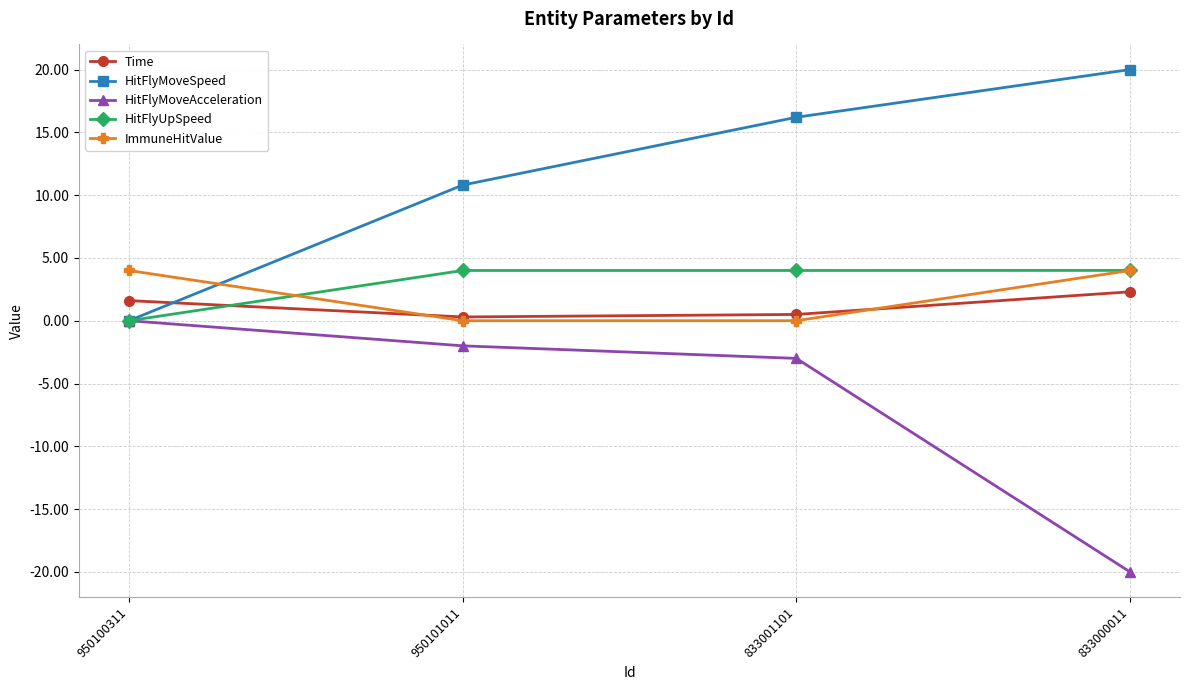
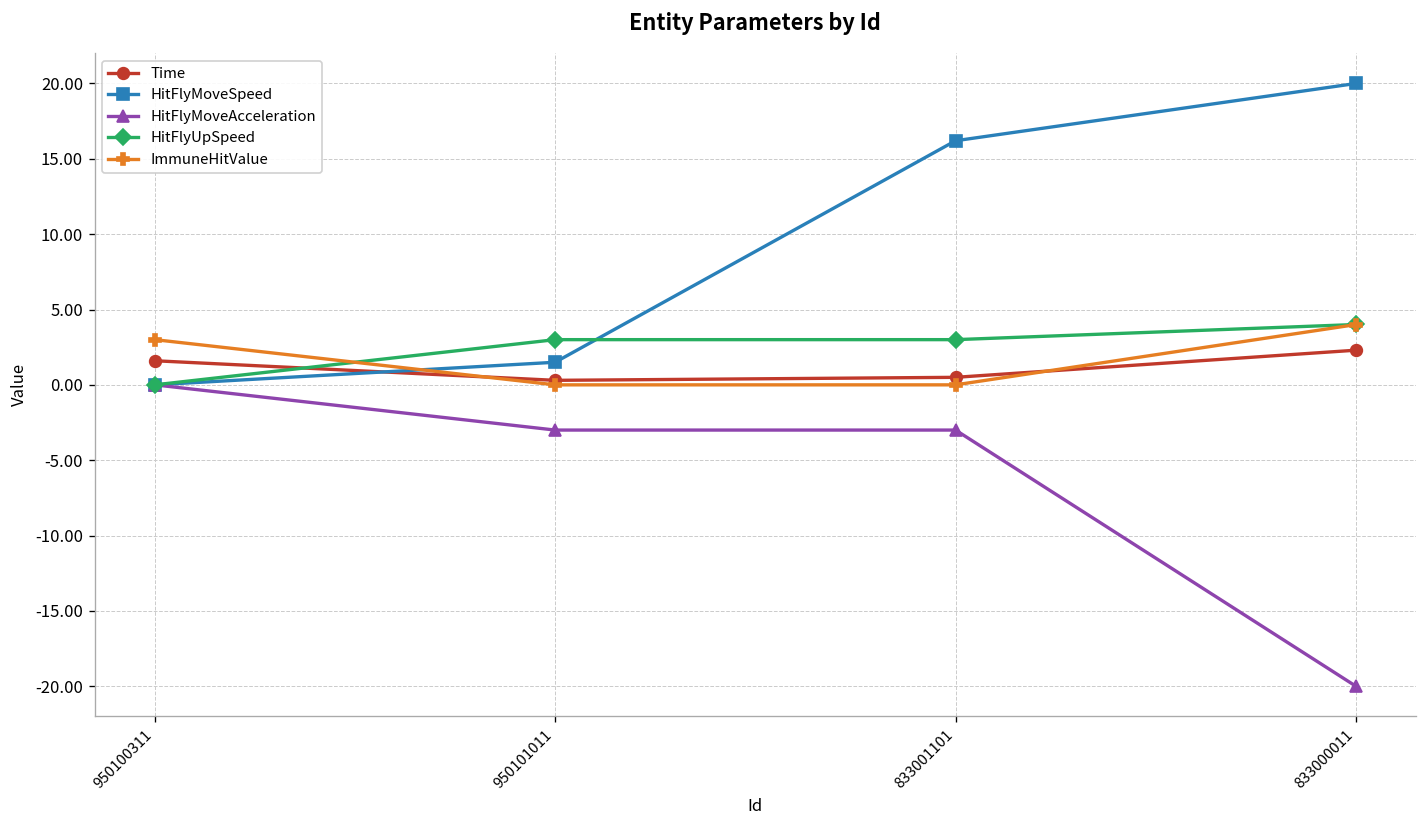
ImmuneHitValue, 950100311: 4 -> 3
HitFlyMoveSpeed, 950101011: 10.8 -> 1.5
HitFlyMoveAcceleration, 950101011: -2 -> -3
HitFlyUpSpeed, 950101011: 4 -> 3
HitFlyUpSpeed, 833001101: 4 -> 3
